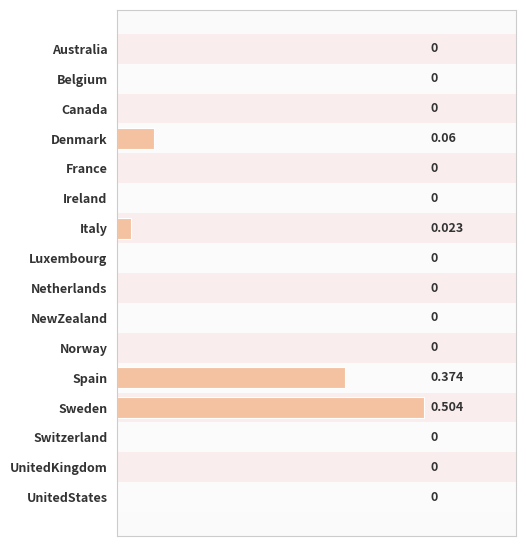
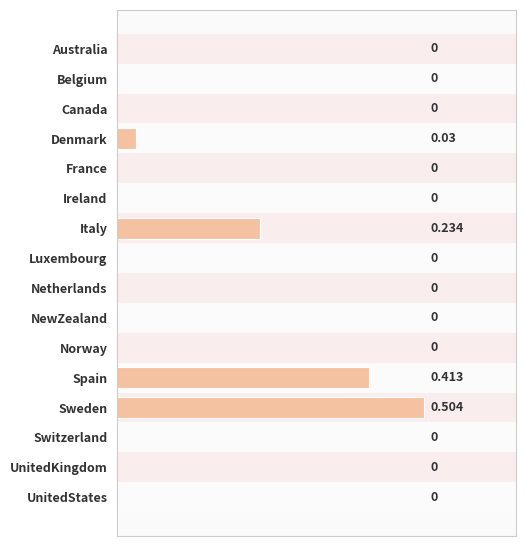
Denmark: 0.06 -> 0.03
Italy: 0.023 -> 0.234
Spain: 0.374 -> 0.413
